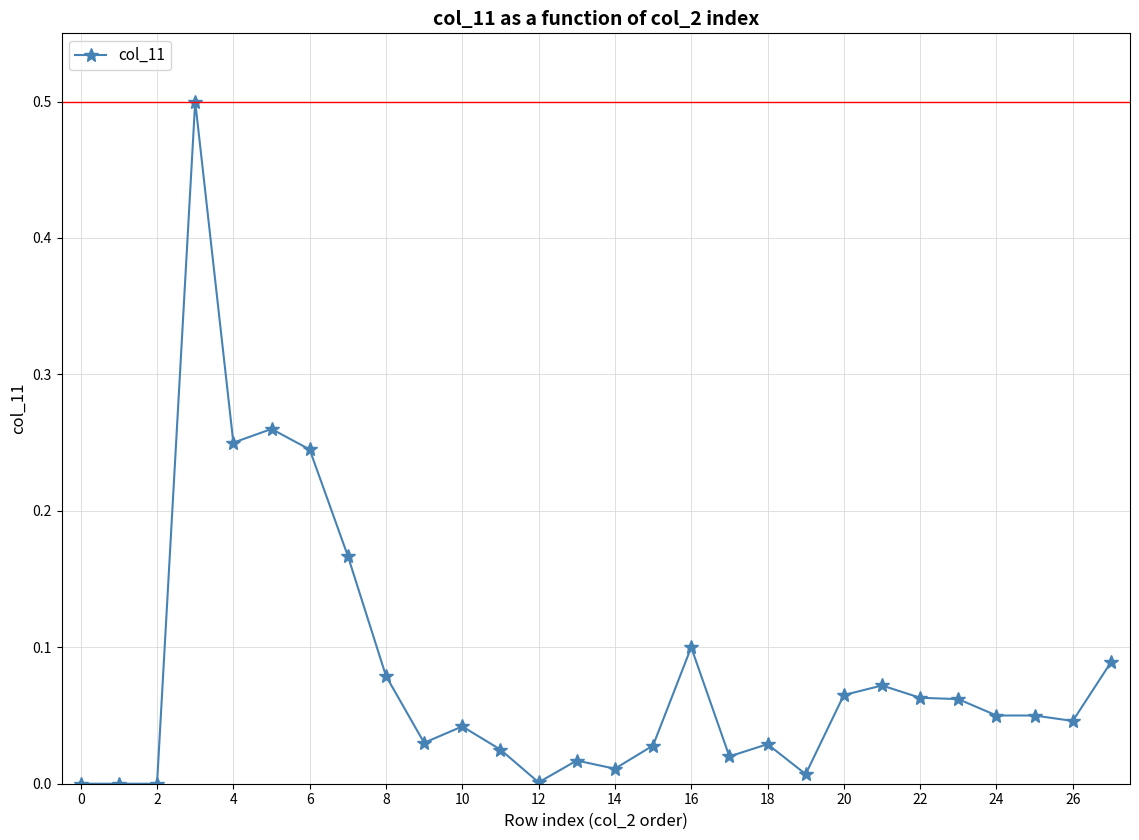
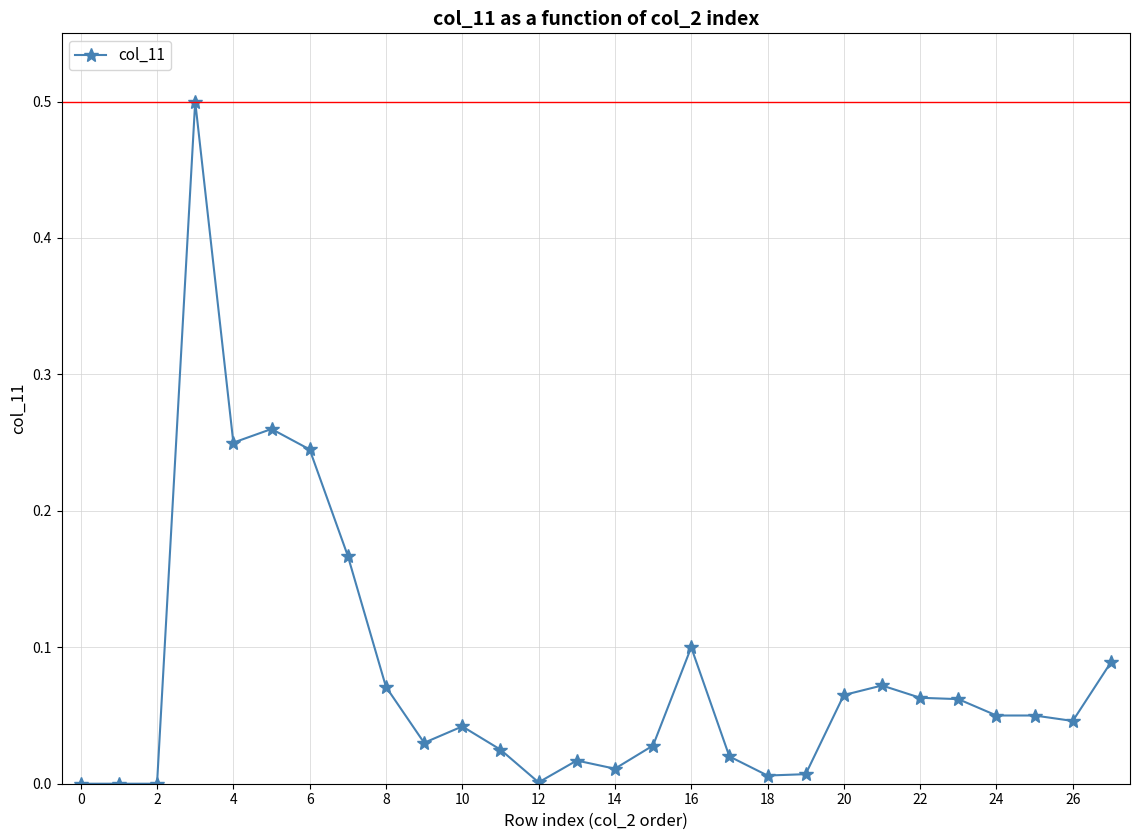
8: 0.079 -> 0.071
18: 0.029 -> 0.006
